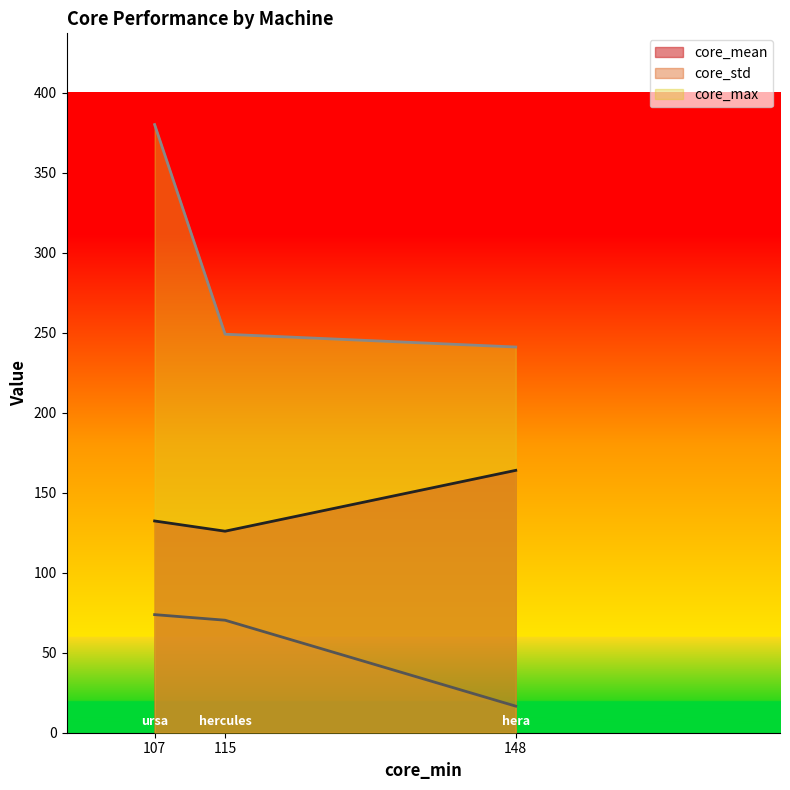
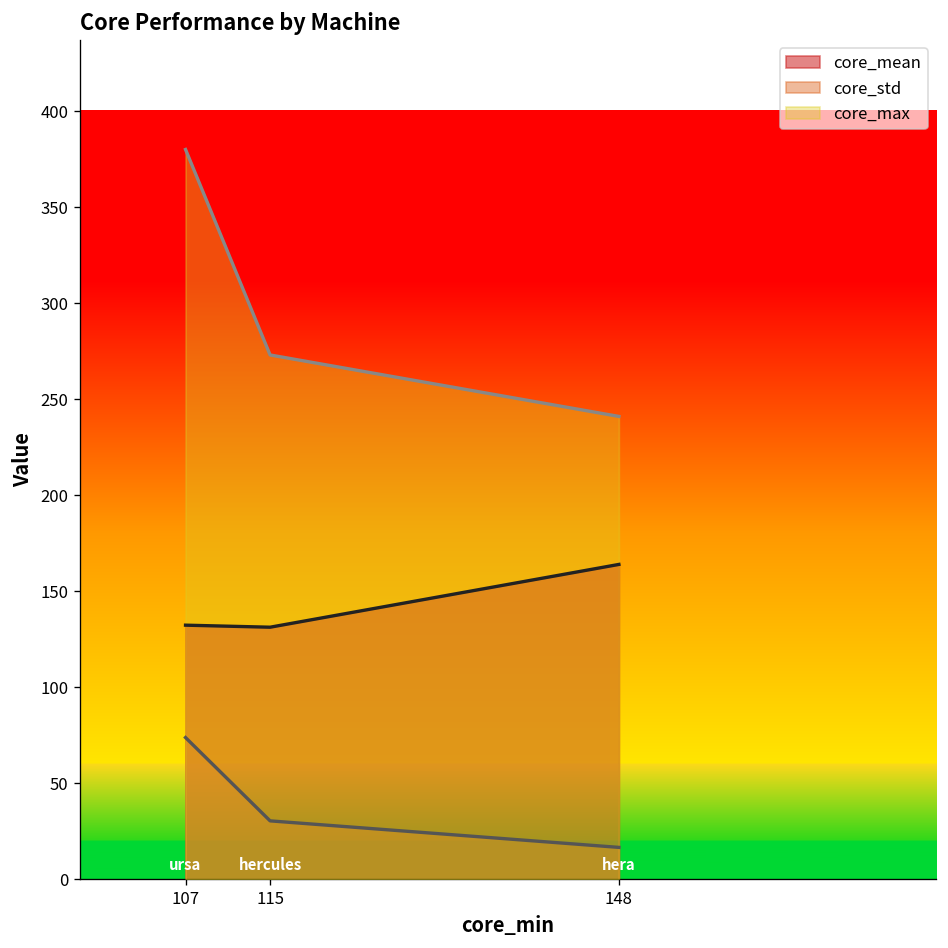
core_mean, 115: 126 -> 131
core_std, 115: 70 -> 30
core_max, 115: 249 -> 273
